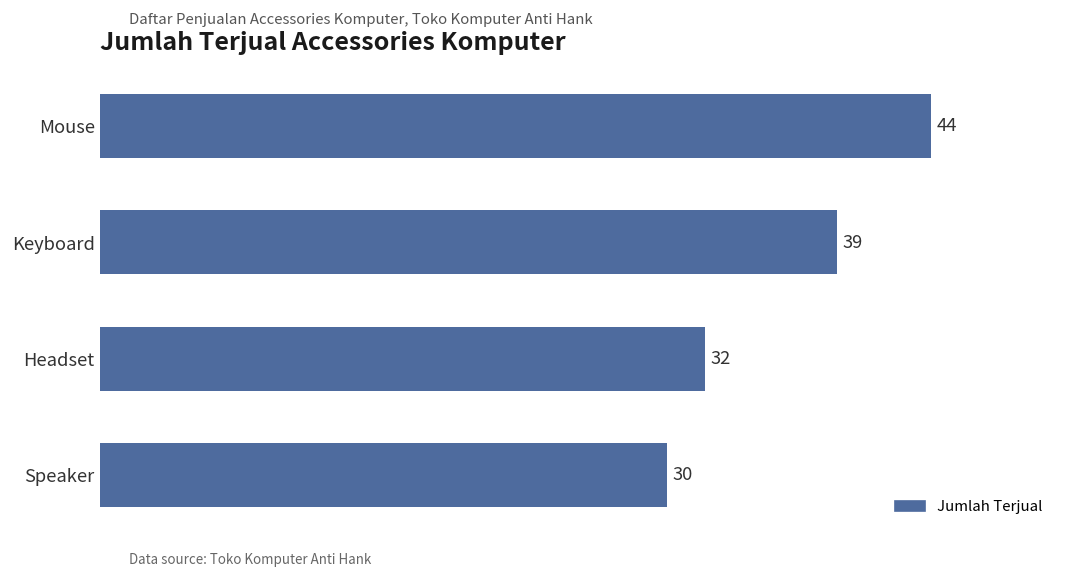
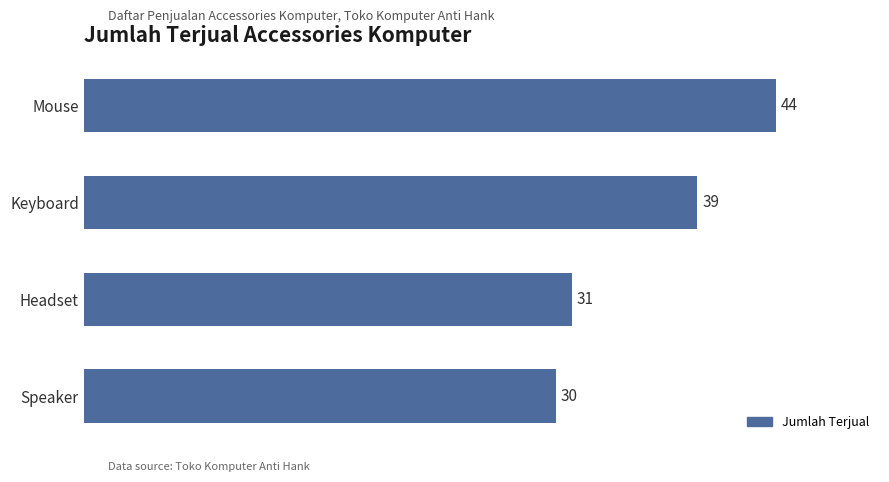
Headset: 32 -> 31
